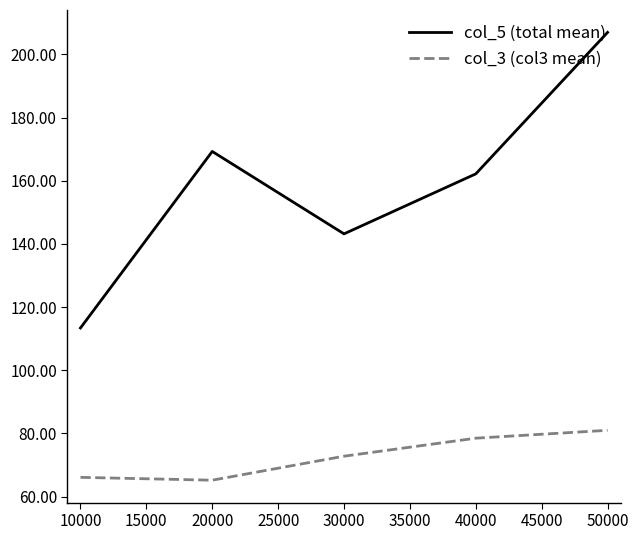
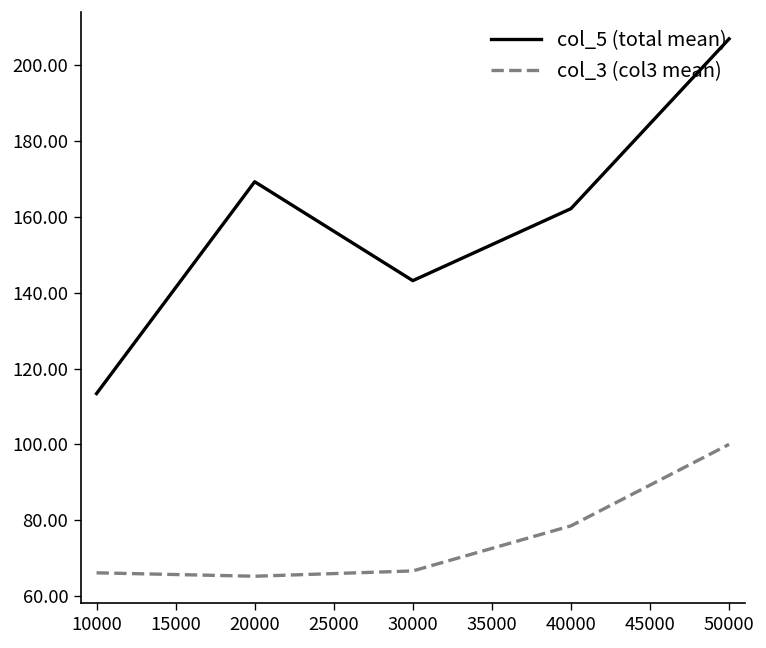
col_3 (col3 mean), 30000: 73 -> 67
col_3 (col3 mean), 50000: 81 -> 100
